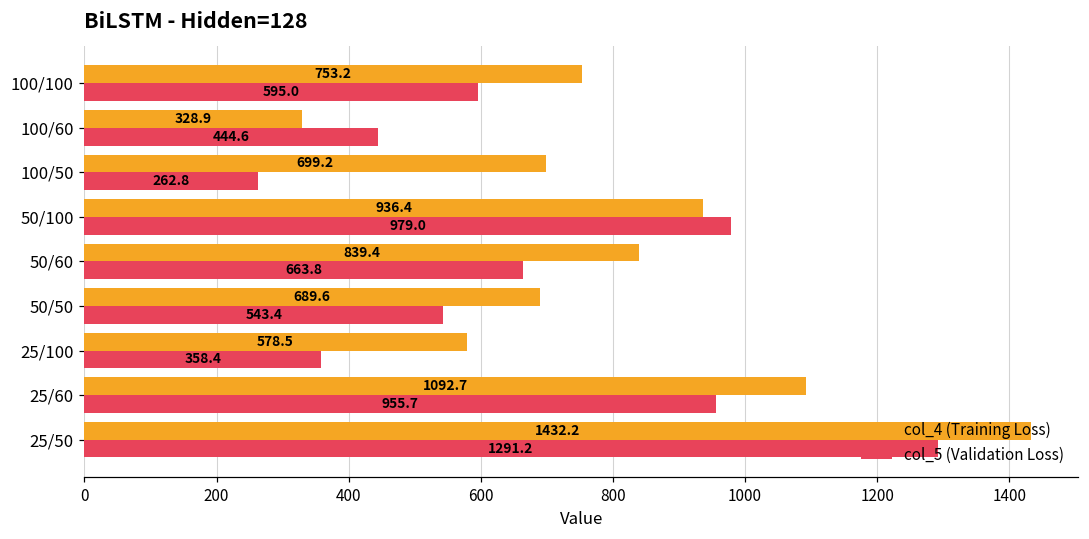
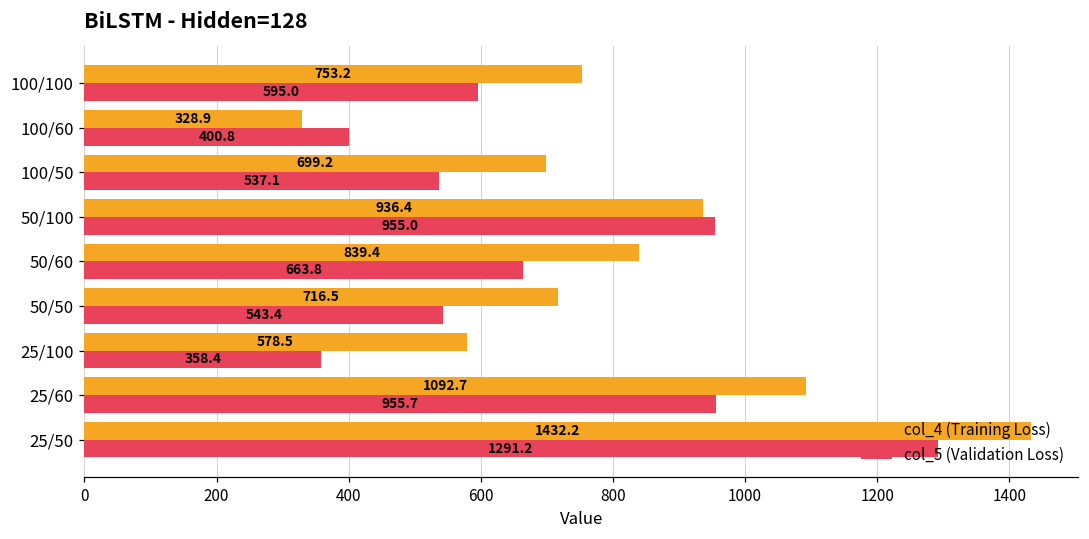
col_5 (Validation Loss), 100/60: 444.6 -> 400.8
col_5 (Validation Loss), 100/50: 262.8 -> 537.1
col_5 (Validation Loss), 50/100: 979.0 -> 955.0
col_4 (Training Loss), 50/50: 689.6 -> 716.5
